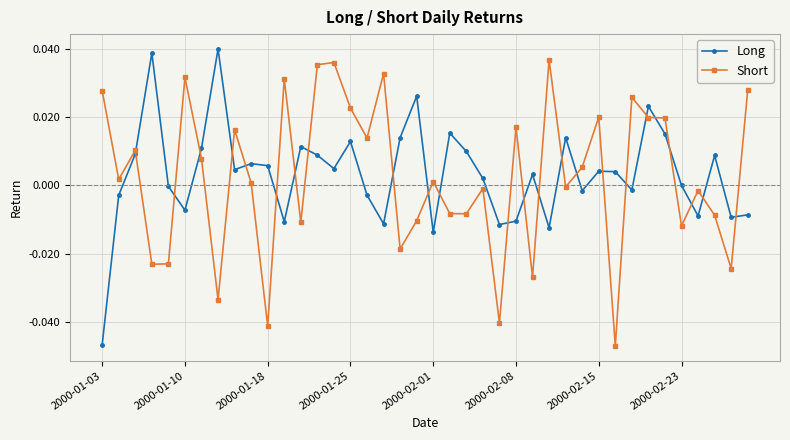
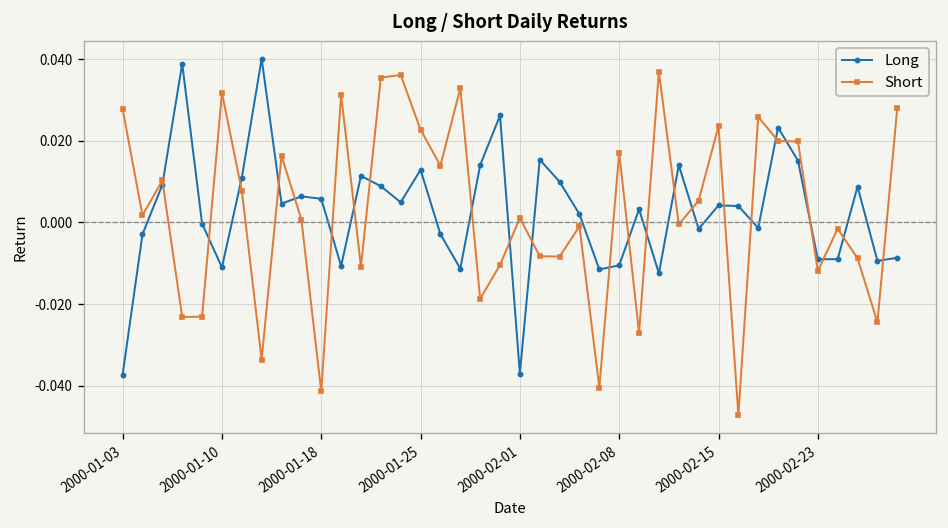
Long, 2000-01-03: -0.047 -> -0.037
Long, 2000-01-10: -0.007 -> -0.011
Long, 2000-02-01: -0.014 -> -0.037
Short, 2000-02-15: 0.020 -> 0.024
Long, 2000-02-23: 0.000 -> -0.009
